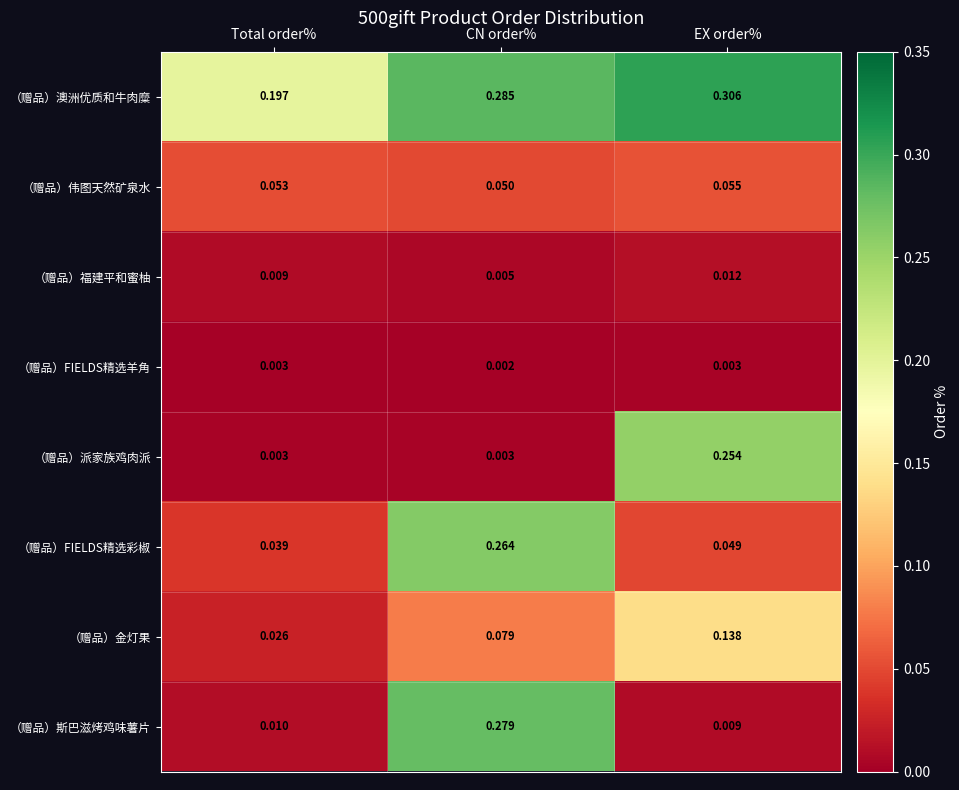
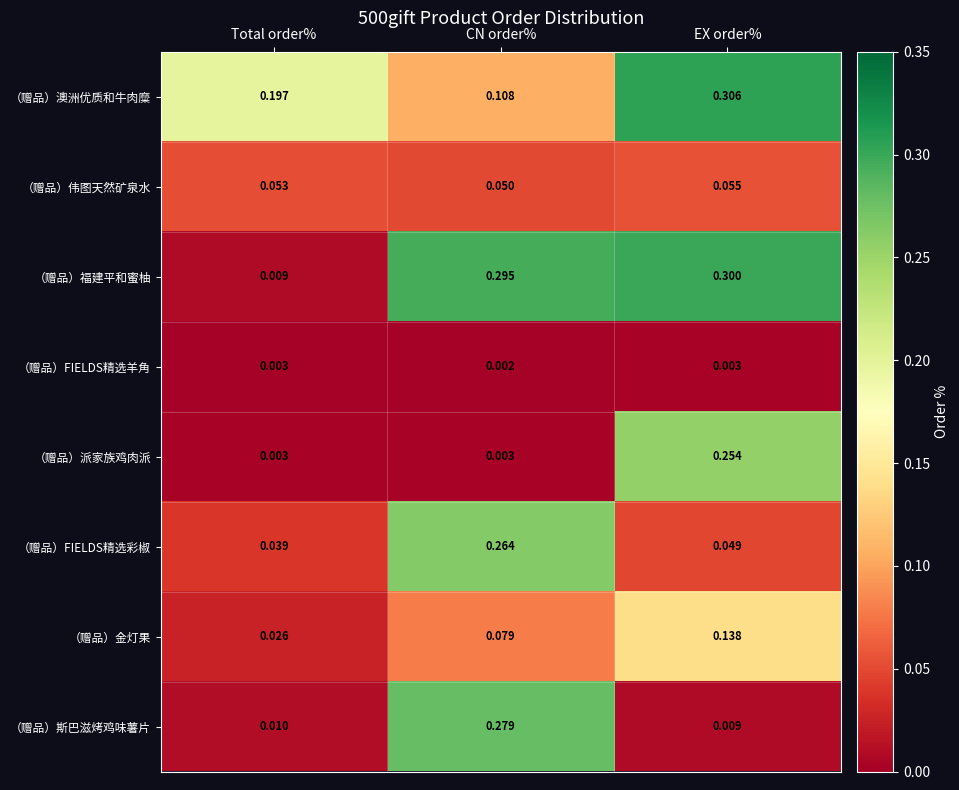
（赠品）澳洲优质和牛肉糜, CN order%: 0.285 -> 0.108
（赠品）福建平和蜜柚, CN order%: 0.005 -> 0.295
（赠品）福建平和蜜柚, EX order%: 0.012 -> 0.300
